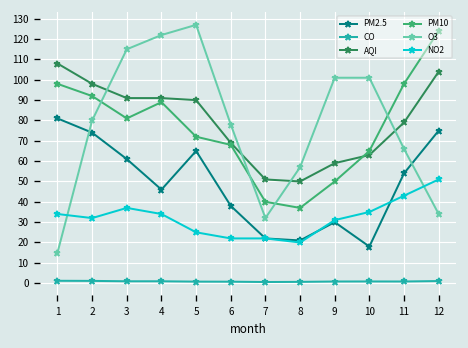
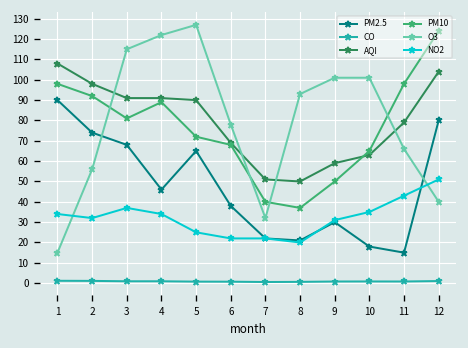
PM2.5, 1: 81 -> 90
O3, 2: 80 -> 56
PM2.5, 3: 61 -> 68
O3, 8: 57 -> 93
PM2.5, 11: 54 -> 15
PM2.5, 12: 75 -> 80
O3, 12: 34 -> 40
